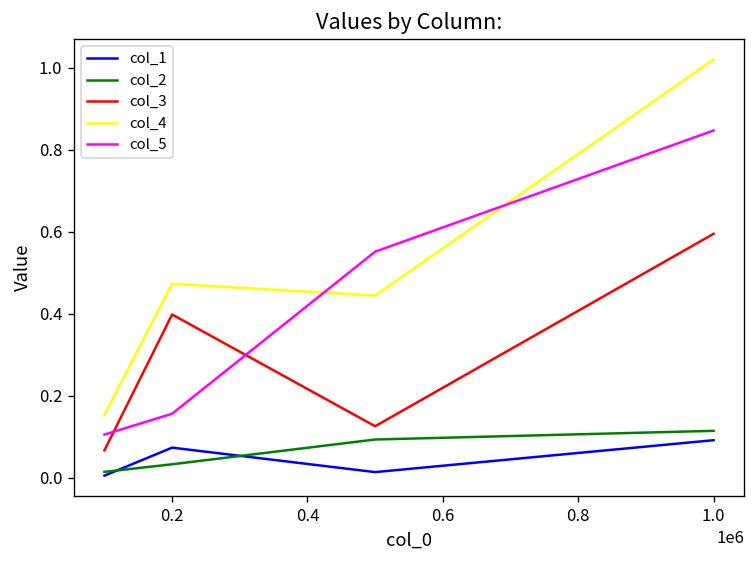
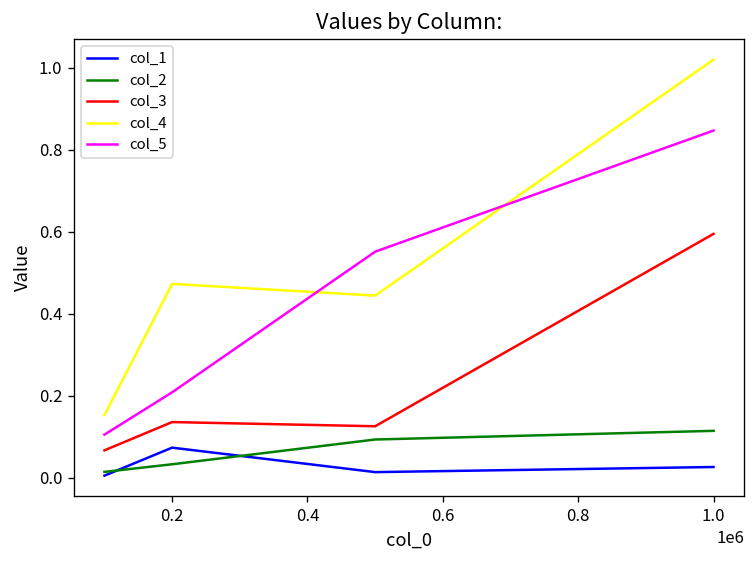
col_3, 0.2: 0.40 -> 0.14
col_5, 0.2: 0.16 -> 0.21
col_1, 1.0: 0.09 -> 0.03
